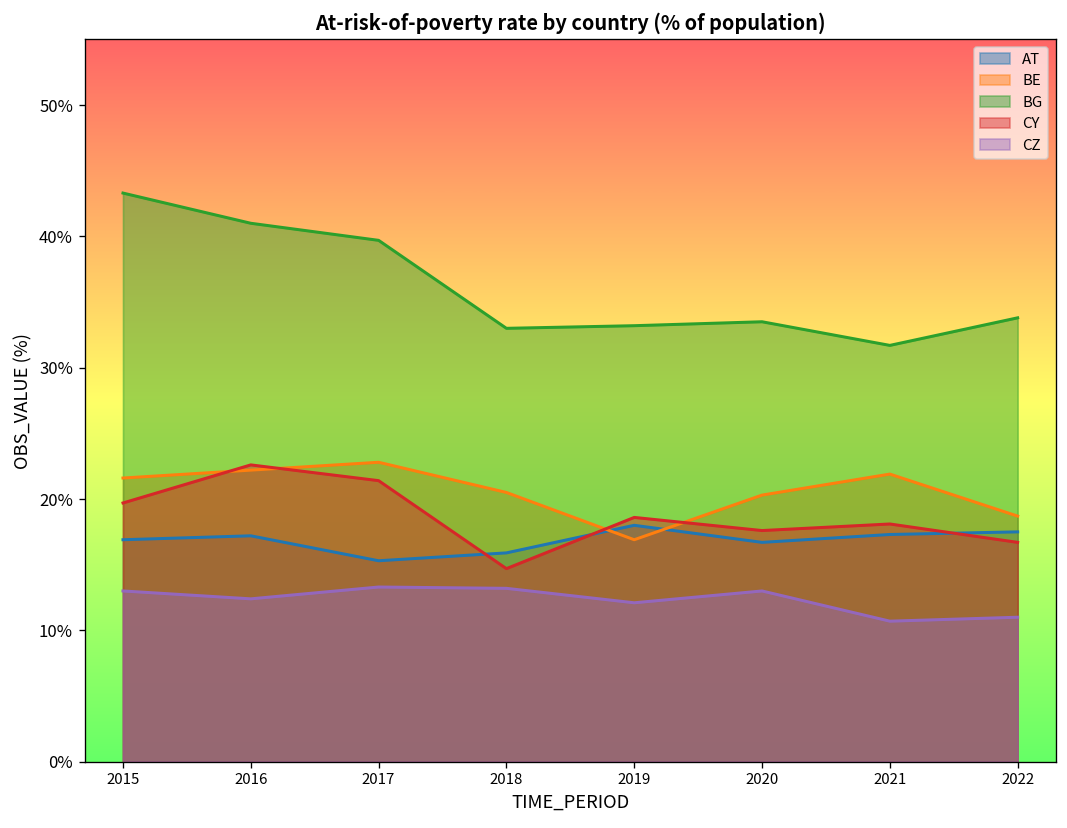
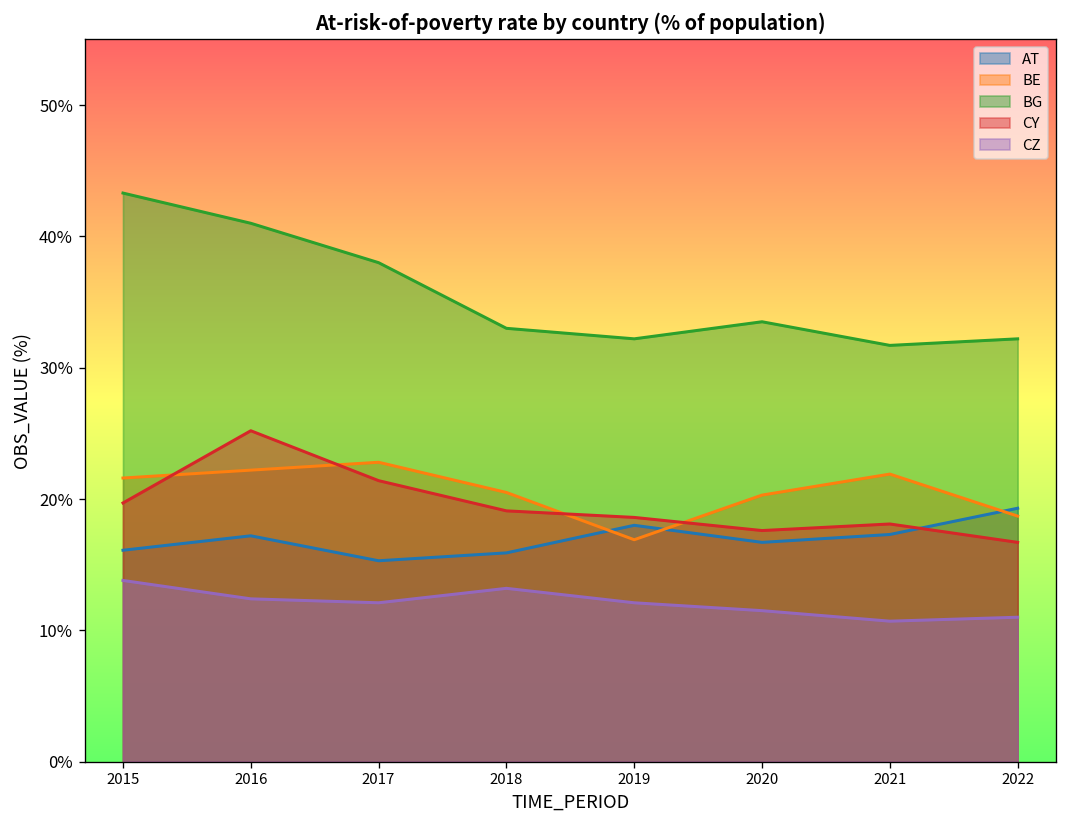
AT, 2015: 16.9% -> 16.1%
CZ, 2015: 13.0% -> 13.8%
CY, 2016: 22.6% -> 25.2%
BG, 2017: 39.7% -> 38.0%
CZ, 2017: 13.3% -> 12.1%
CY, 2018: 14.7% -> 19.1%
BG, 2019: 33.2% -> 32.2%
CZ, 2020: 13.0% -> 11.5%
AT, 2022: 17.5% -> 19.3%
BG, 2022: 33.8% -> 32.2%
